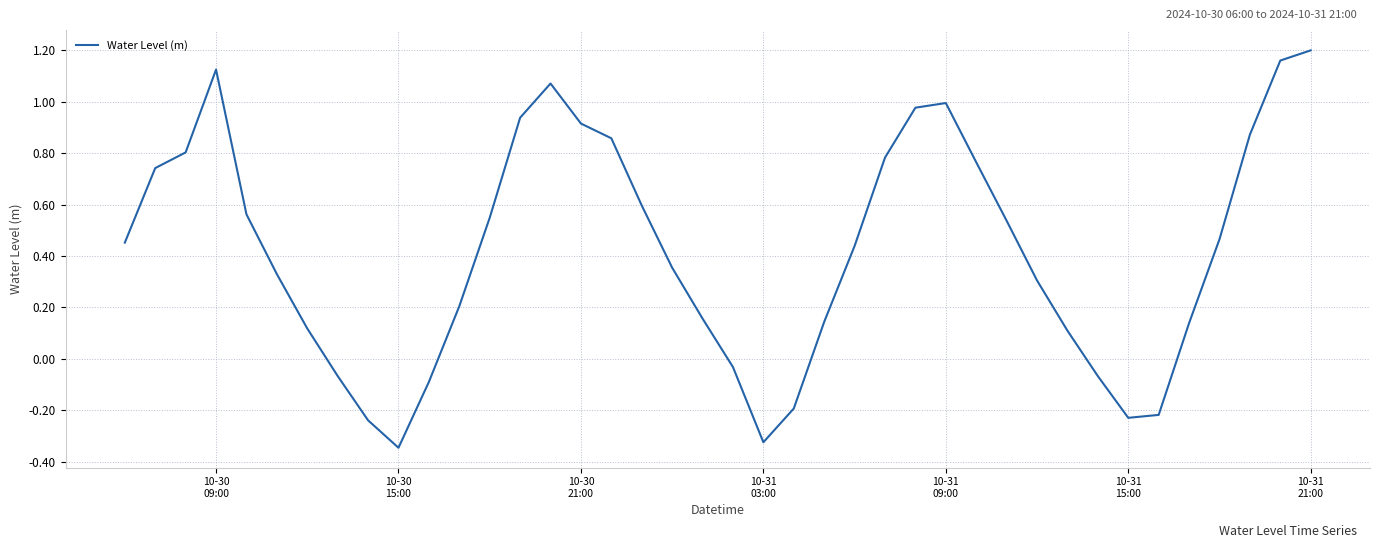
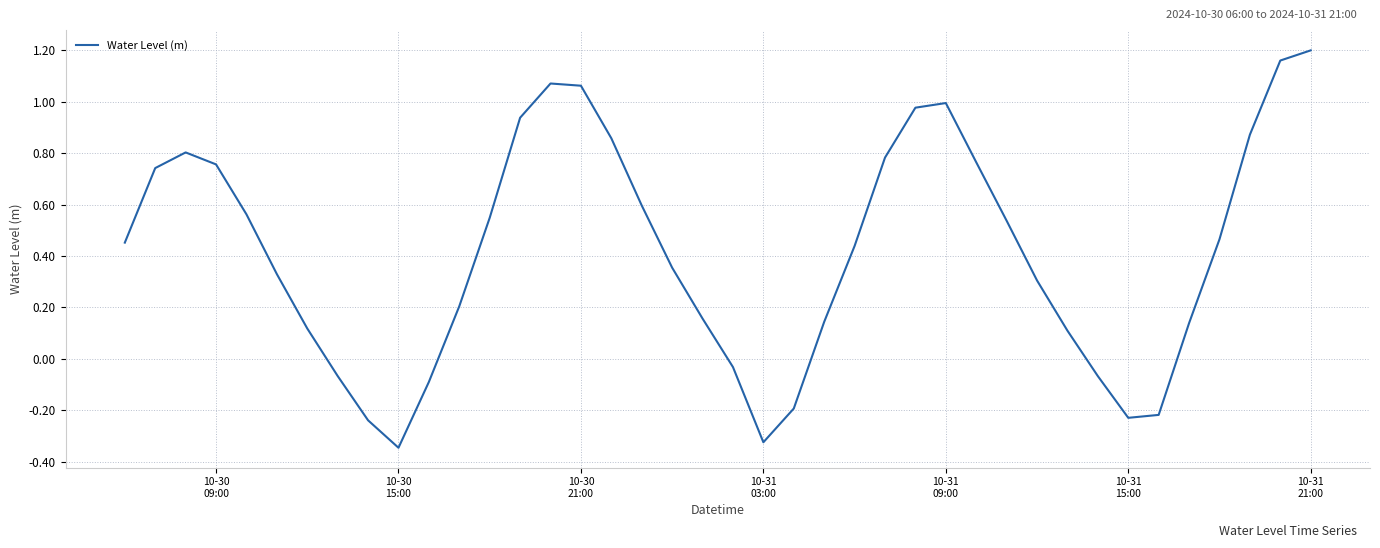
10-30 09:00: 1.12 -> 0.76
10-30 21:00: 0.92 -> 1.06
